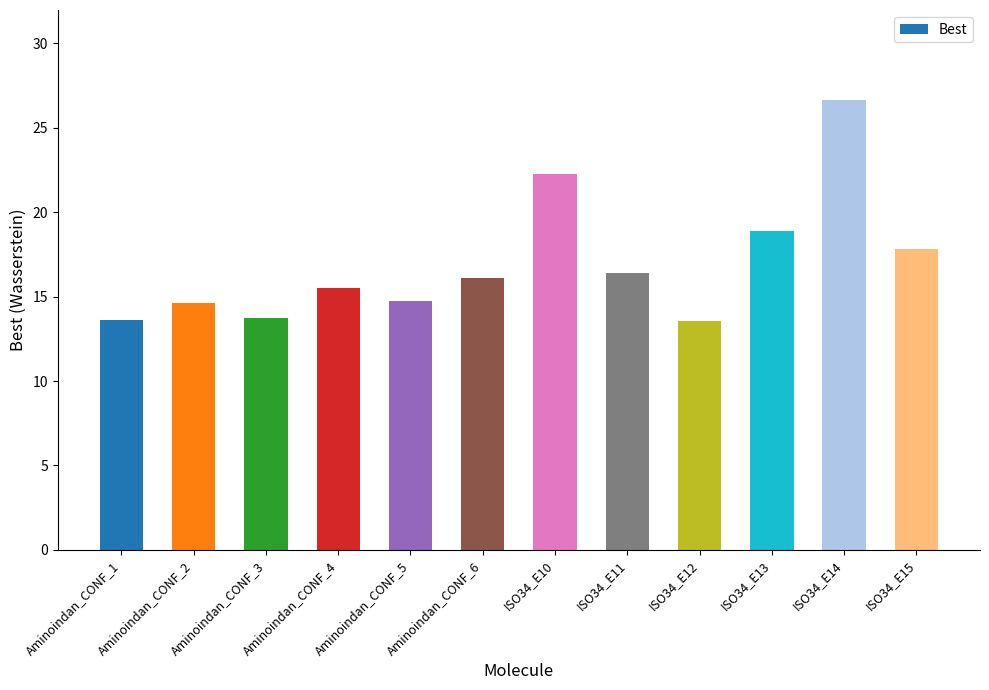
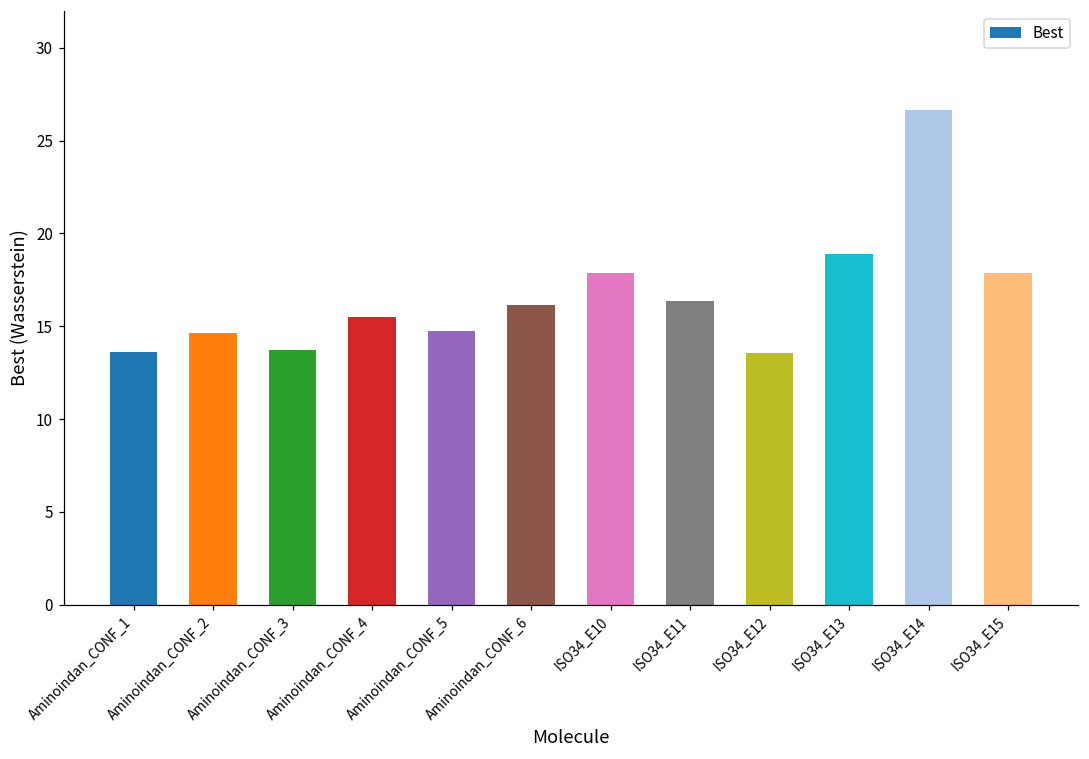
ISO34_E10: 22.3 -> 17.9
